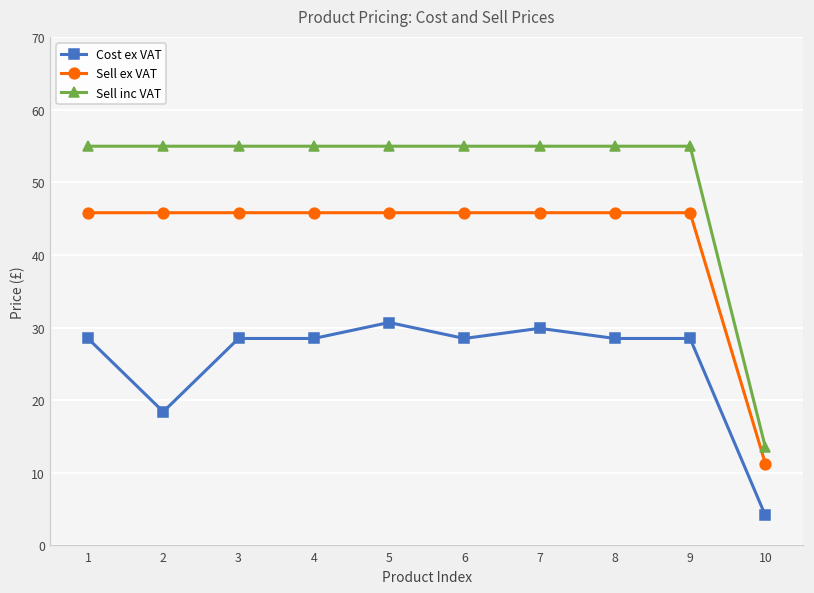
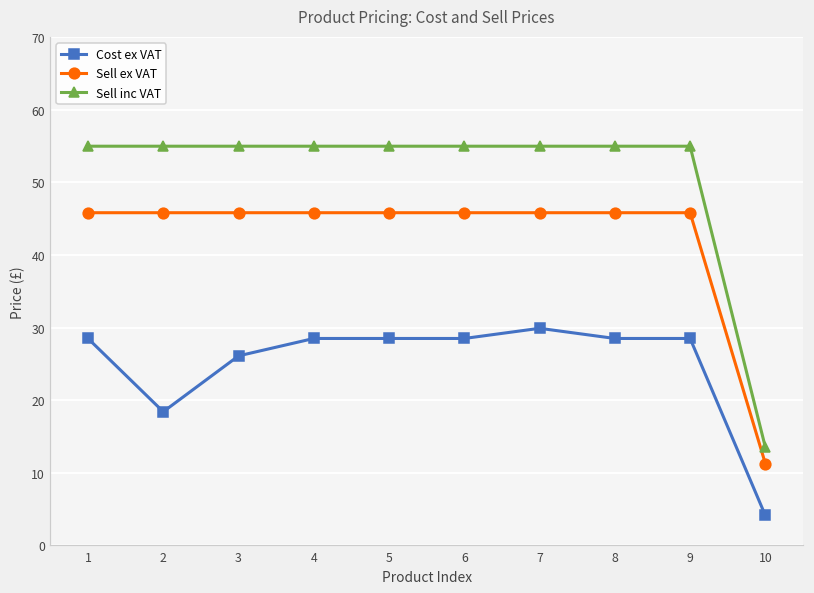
Cost ex VAT, 3: 29 -> 26
Cost ex VAT, 5: 31 -> 29
